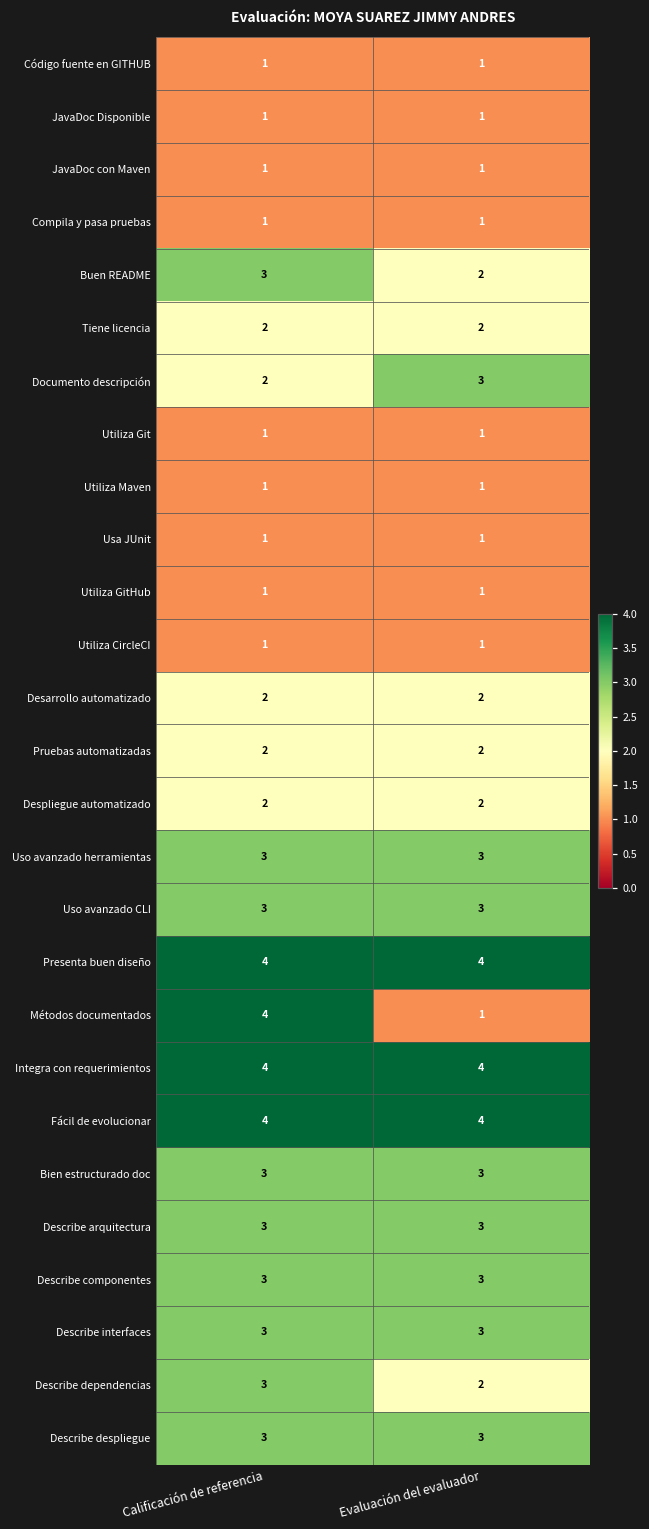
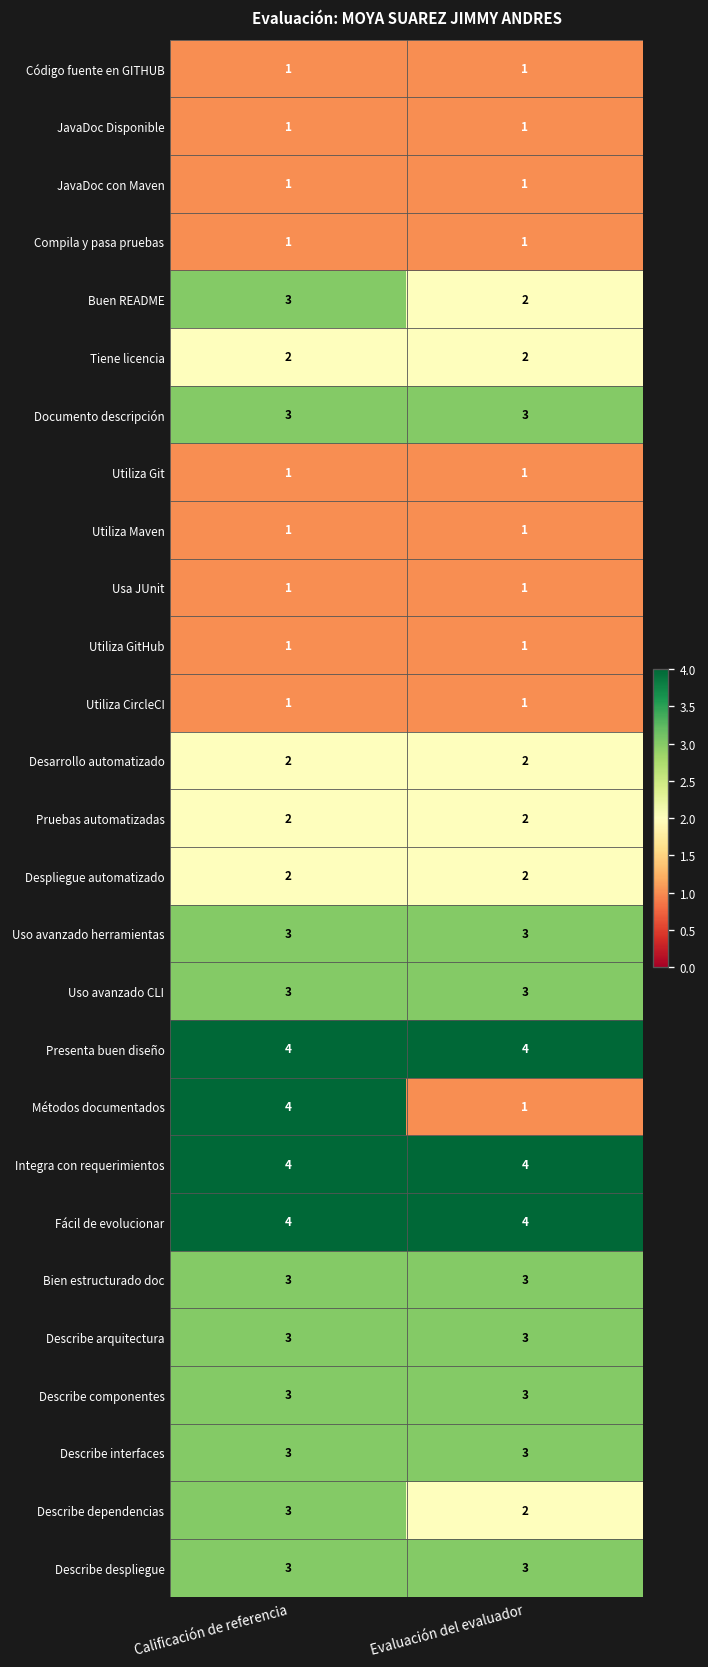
Documento descripción, Calificación de referencia: 2 -> 3
